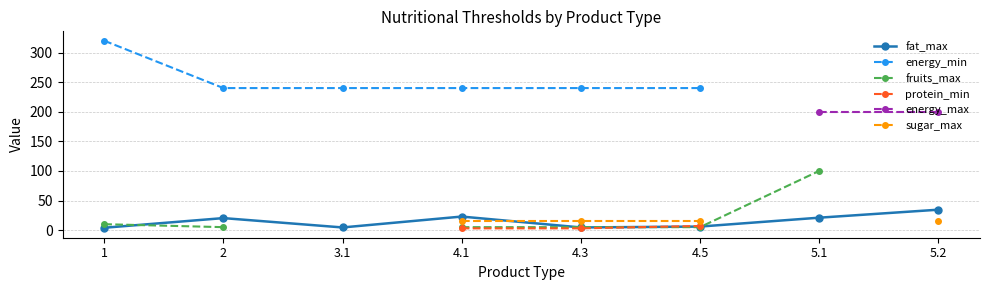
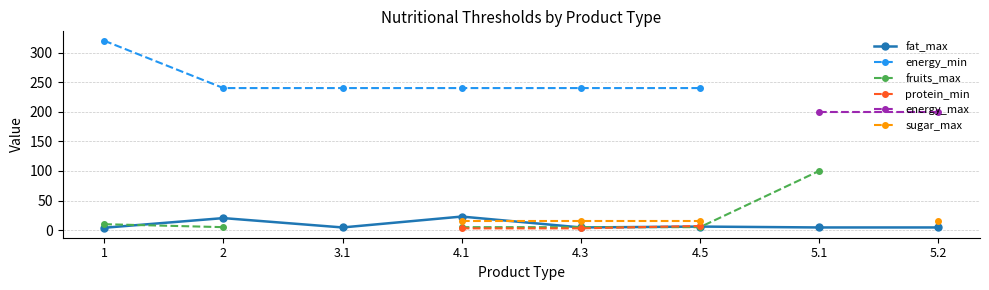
fat_max, 5.1: 20 -> 0
fat_max, 5.2: 30 -> 0
